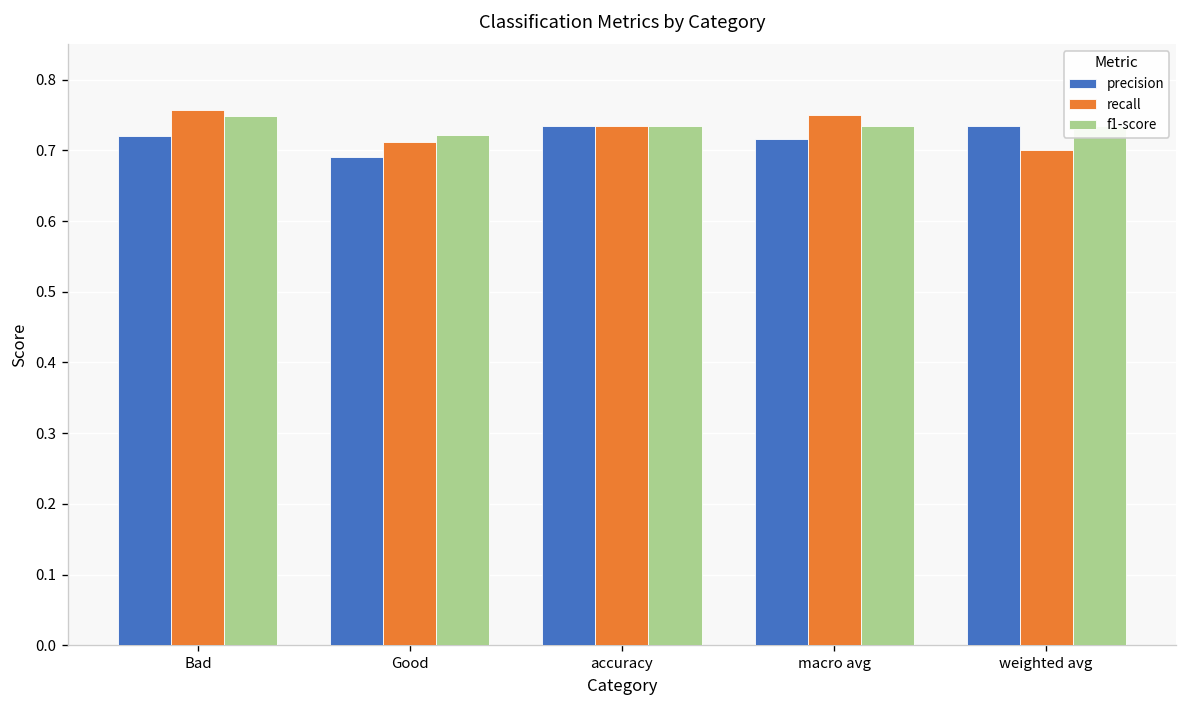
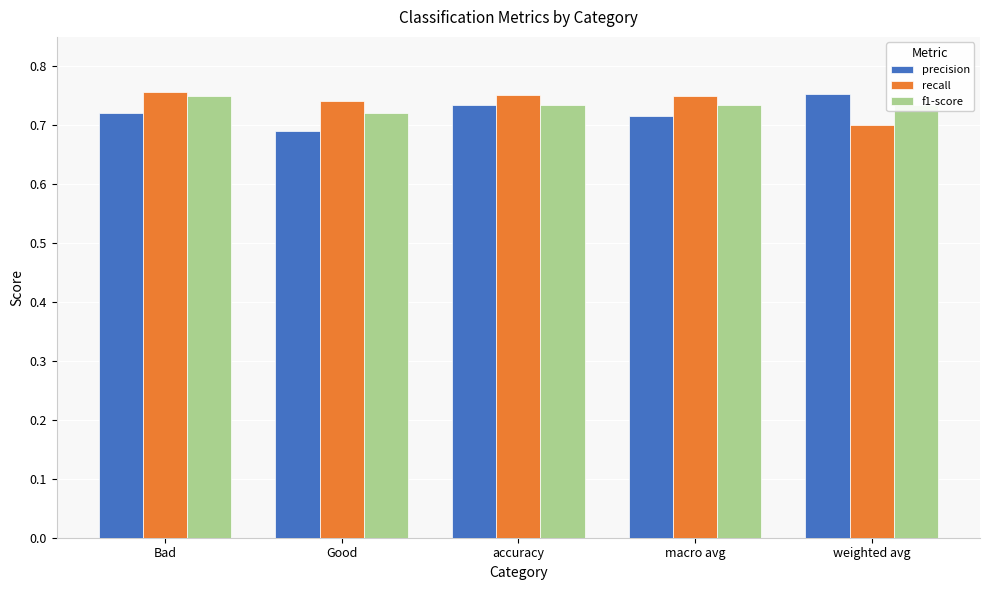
recall, Good: 0.71 -> 0.74
recall, accuracy: 0.74 -> 0.75
precision, weighted avg: 0.74 -> 0.75
